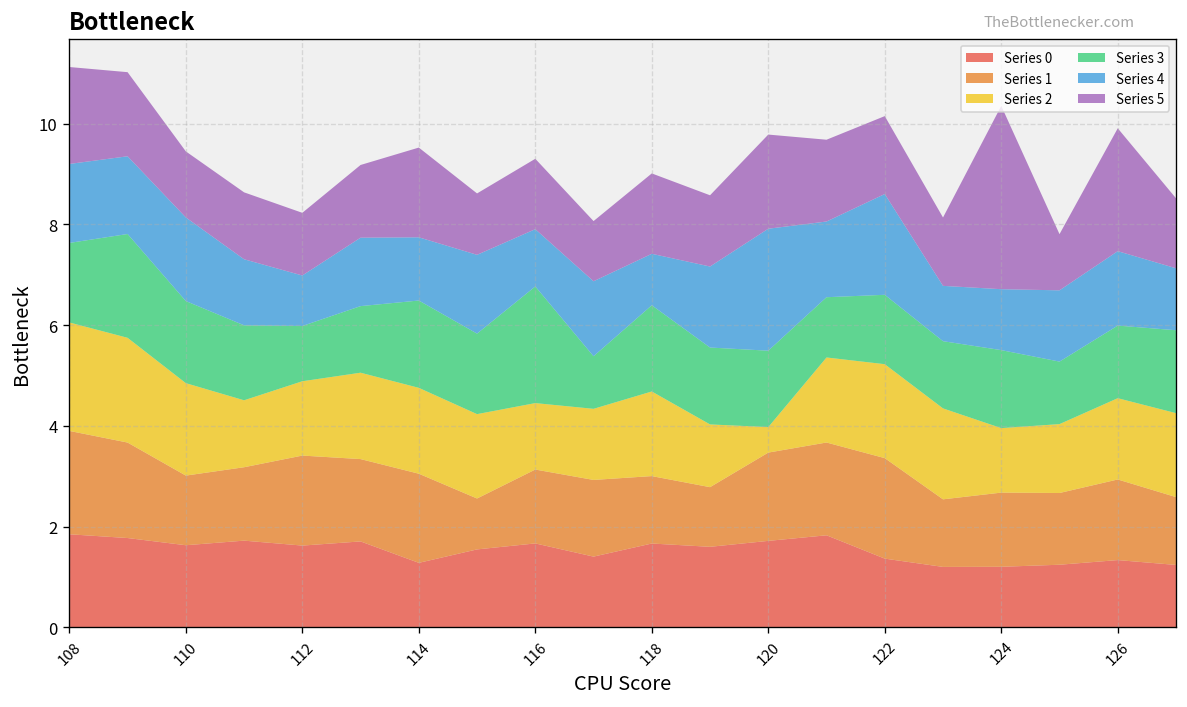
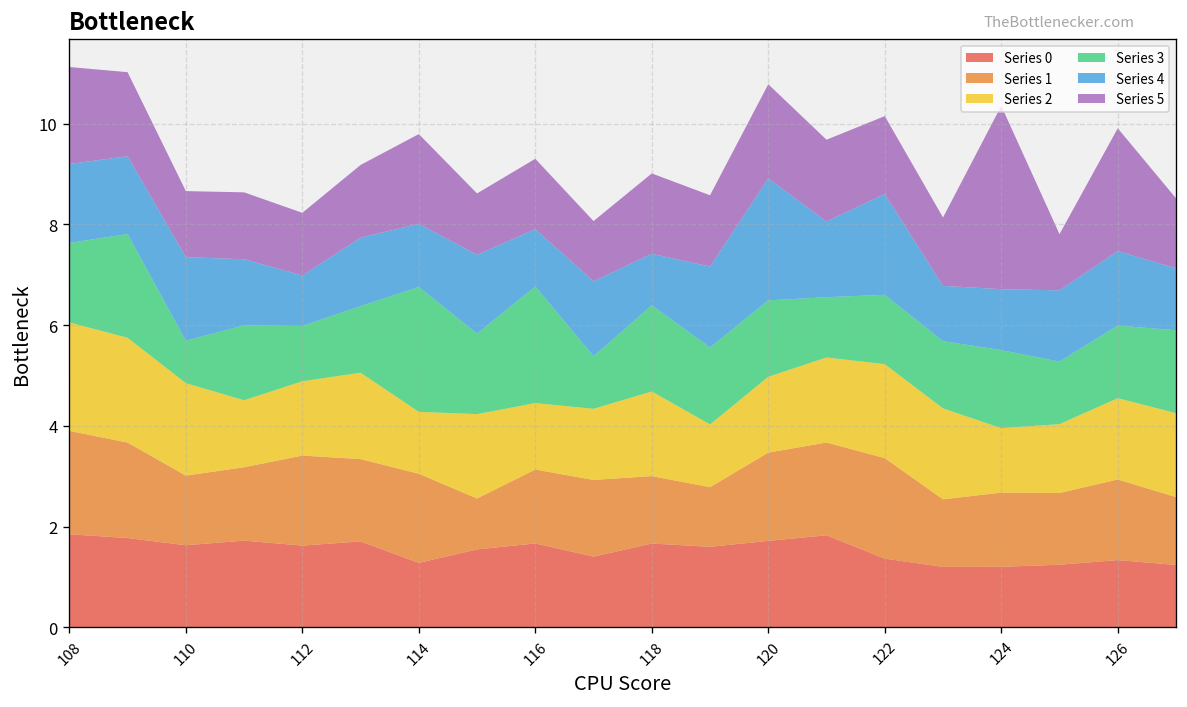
Series 3, 110: 1.6 -> 0.8
Series 2, 114: 1.7 -> 1.2
Series 3, 114: 1.7 -> 2.5
Series 2, 120: 0.5 -> 1.5
